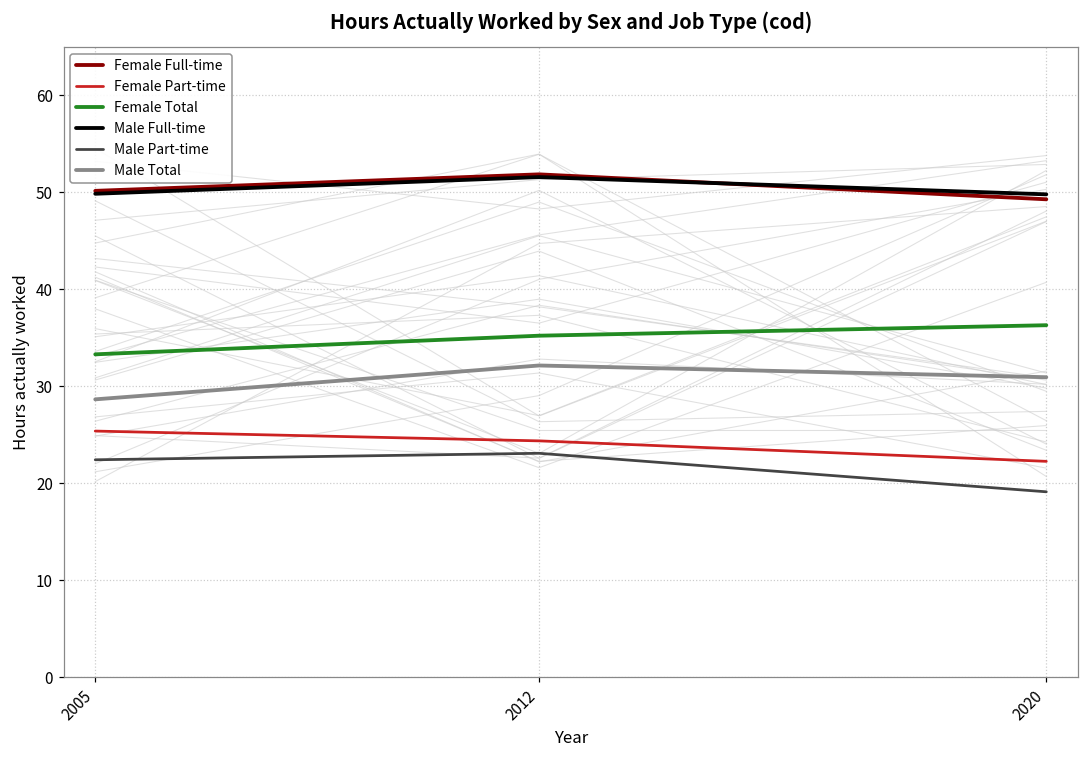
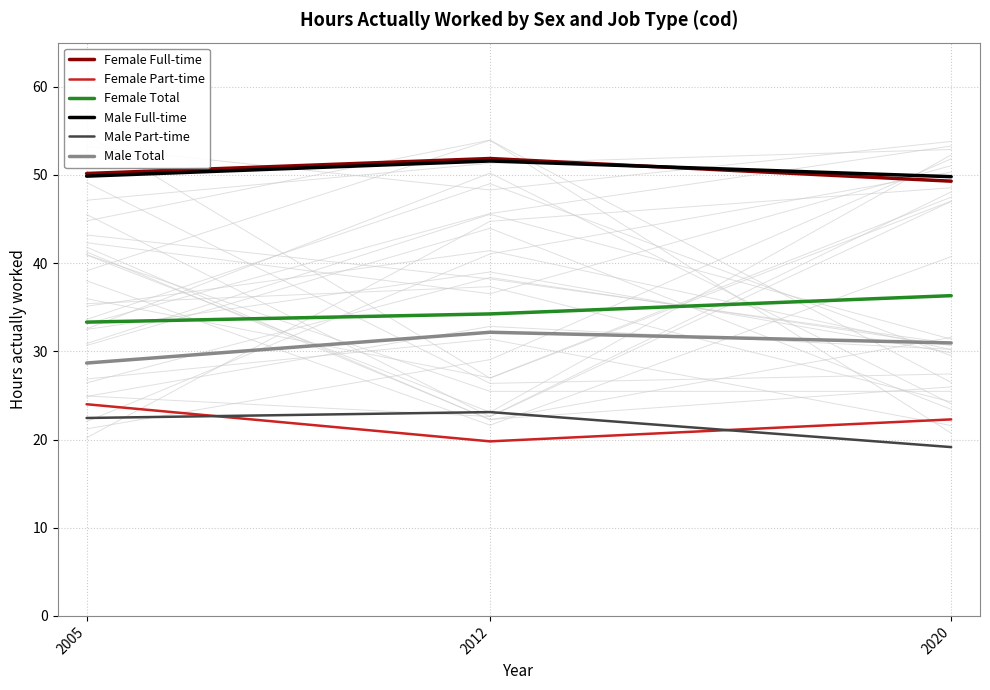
Female Part-time, 2005: 25 -> 24
Female Part-time, 2012: 24 -> 20
Female Total, 2012: 35 -> 34
